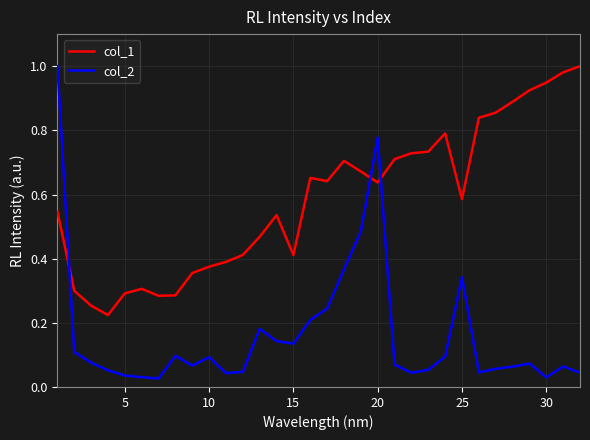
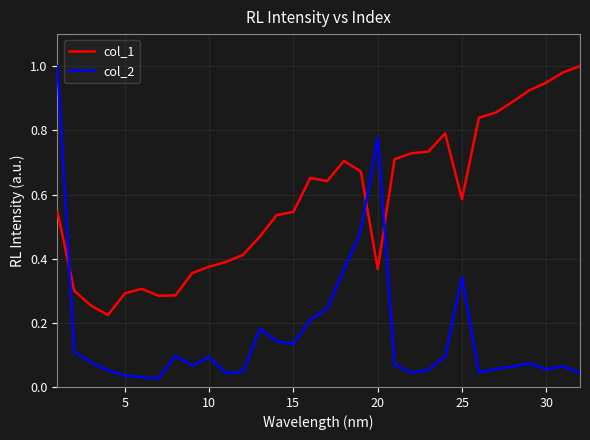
col_1, 15: 0.41 -> 0.55
col_1, 20: 0.64 -> 0.37
col_2, 30: 0.03 -> 0.06
